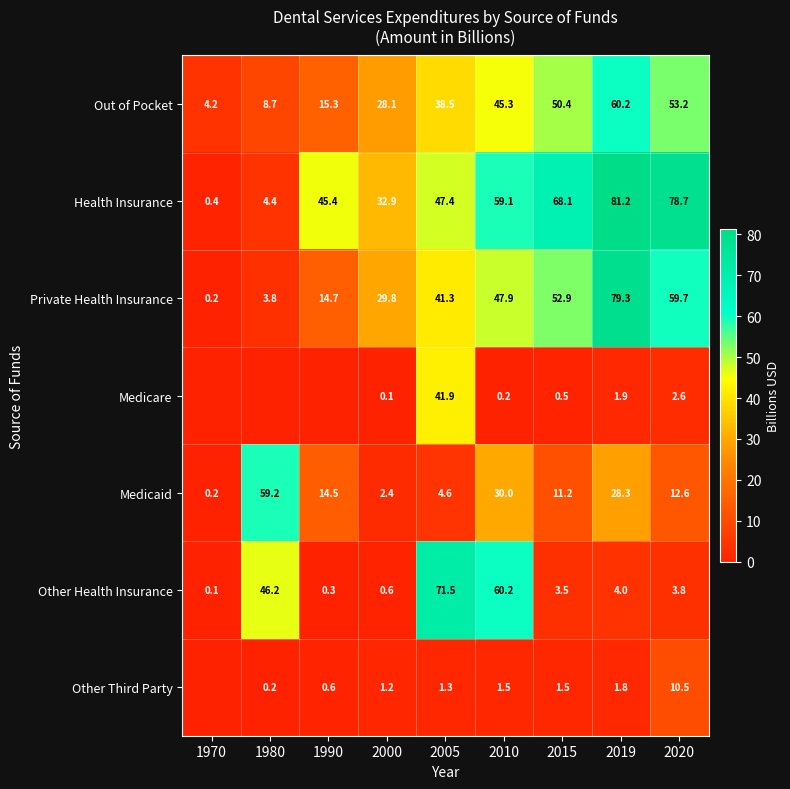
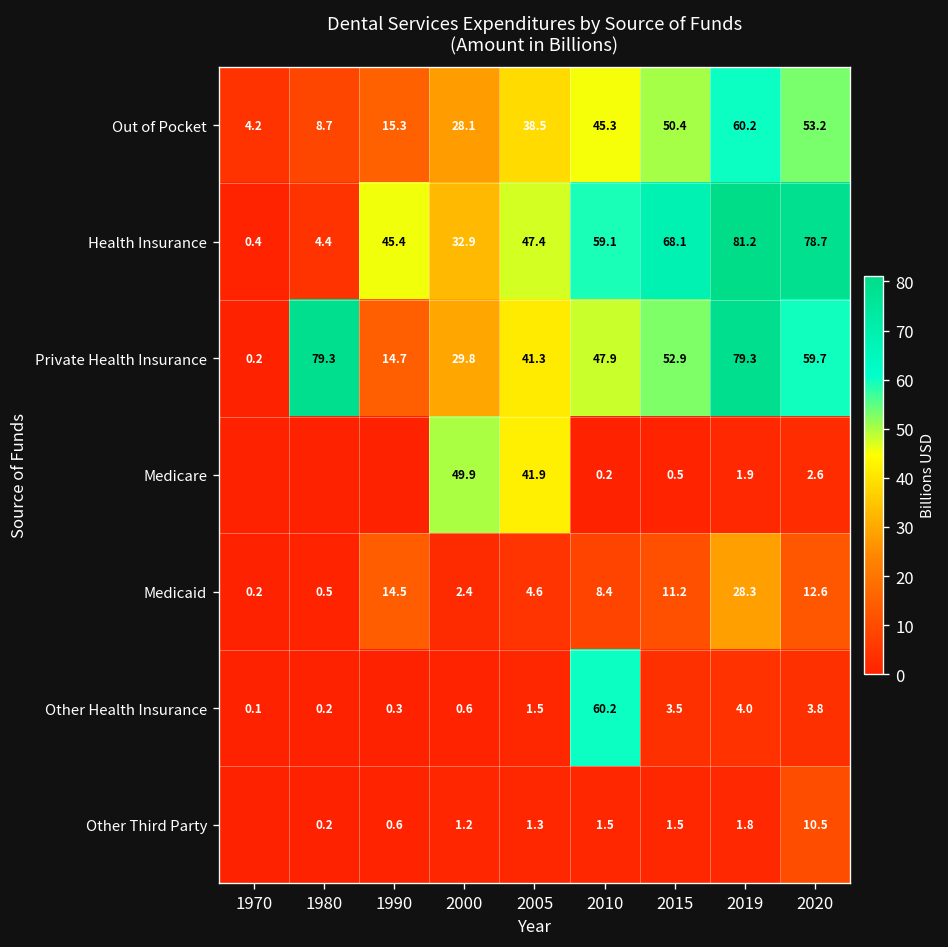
Private Health Insurance, 1980: 3.8 -> 79.3
Medicare, 2000: 0.1 -> 49.9
Medicaid, 1980: 59.2 -> 0.5
Medicaid, 2010: 30.0 -> 8.4
Other Health Insurance, 1980: 46.2 -> 0.2
Other Health Insurance, 2005: 71.5 -> 1.5
